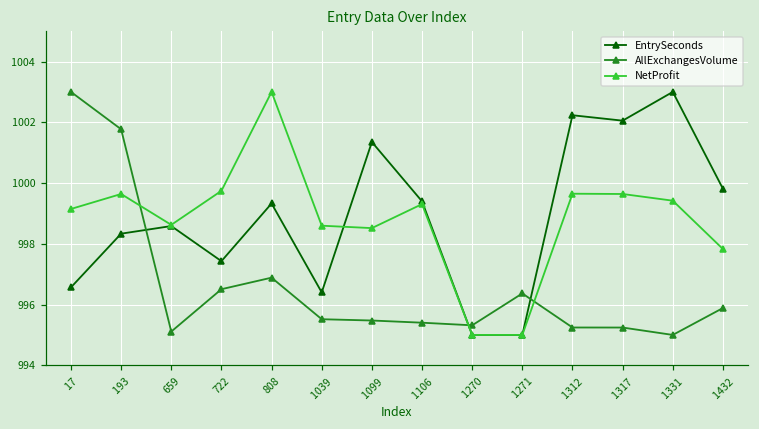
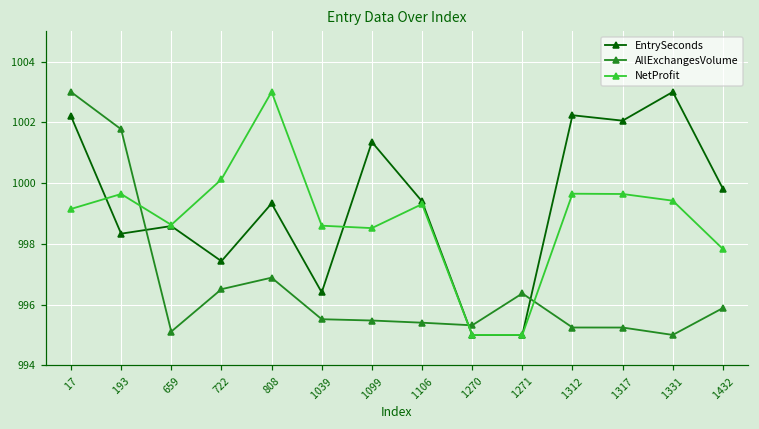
EntrySeconds, 17: 996.6 -> 1002.2
NetProfit, 722: 999.7 -> 1000.1
